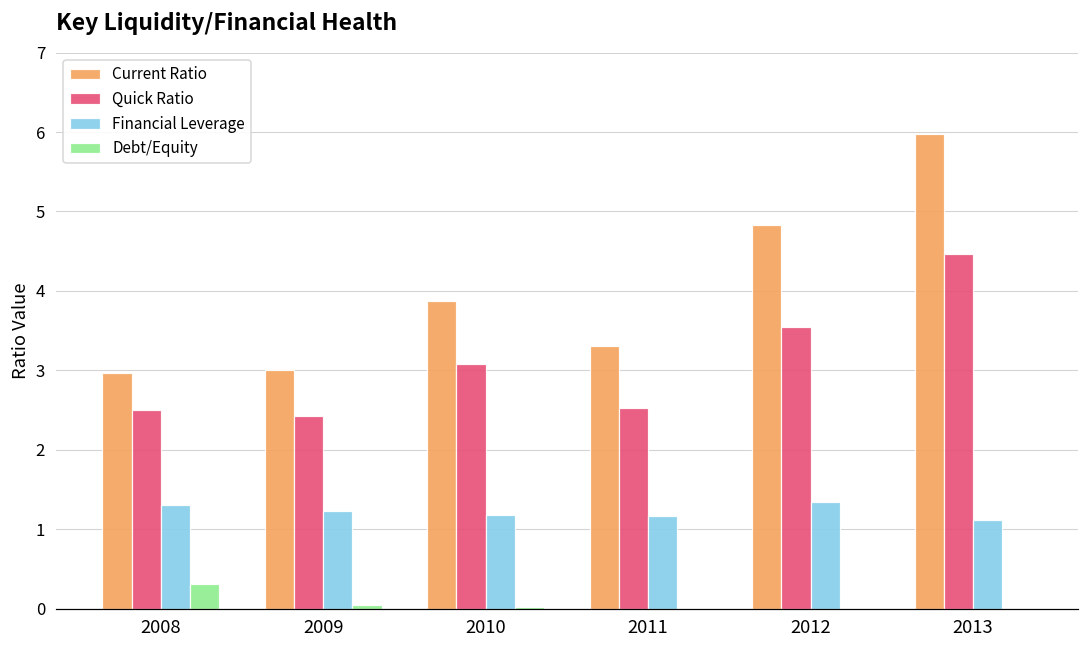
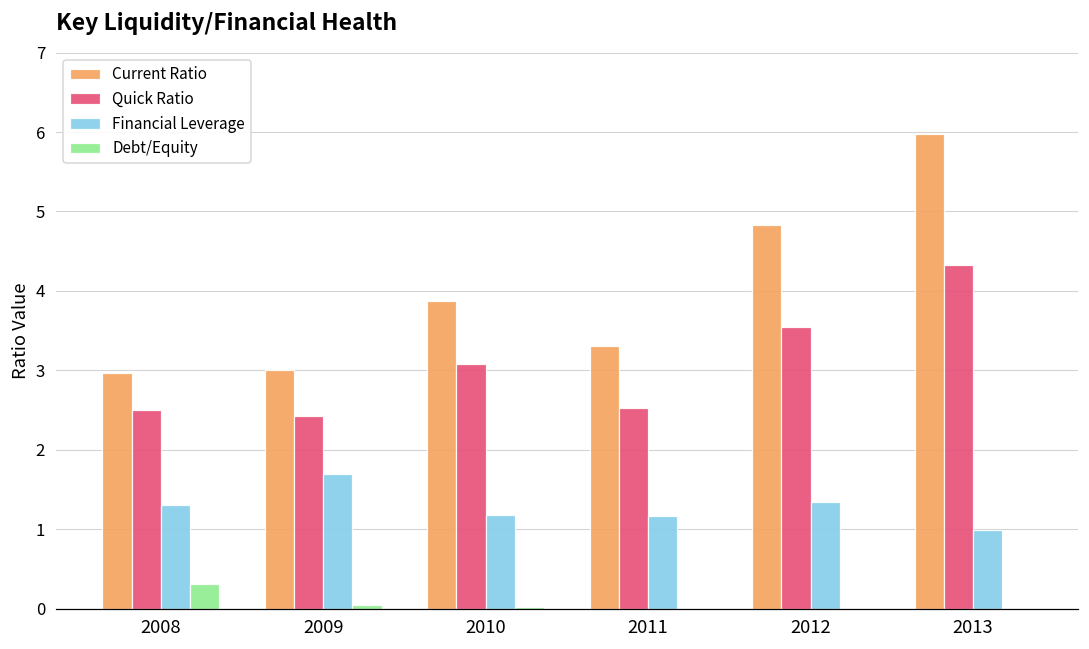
Financial Leverage, 2009: 1.2 -> 1.7
Quick Ratio, 2013: 4.5 -> 4.3
Financial Leverage, 2013: 1.1 -> 1.0
